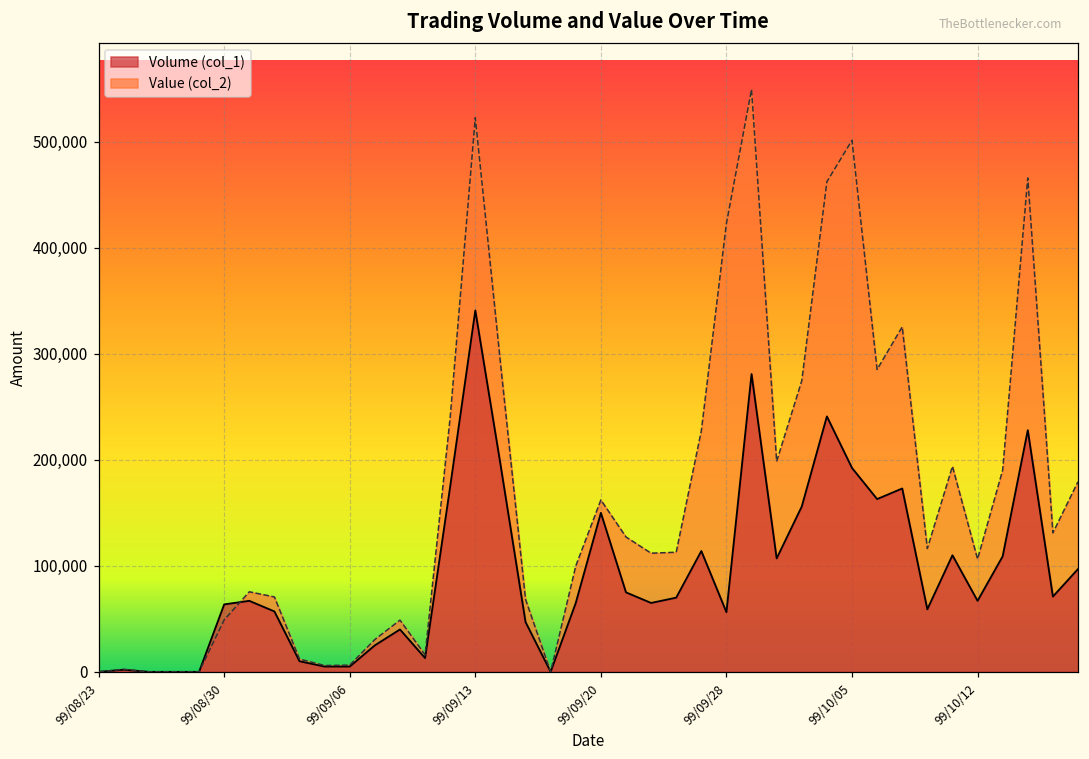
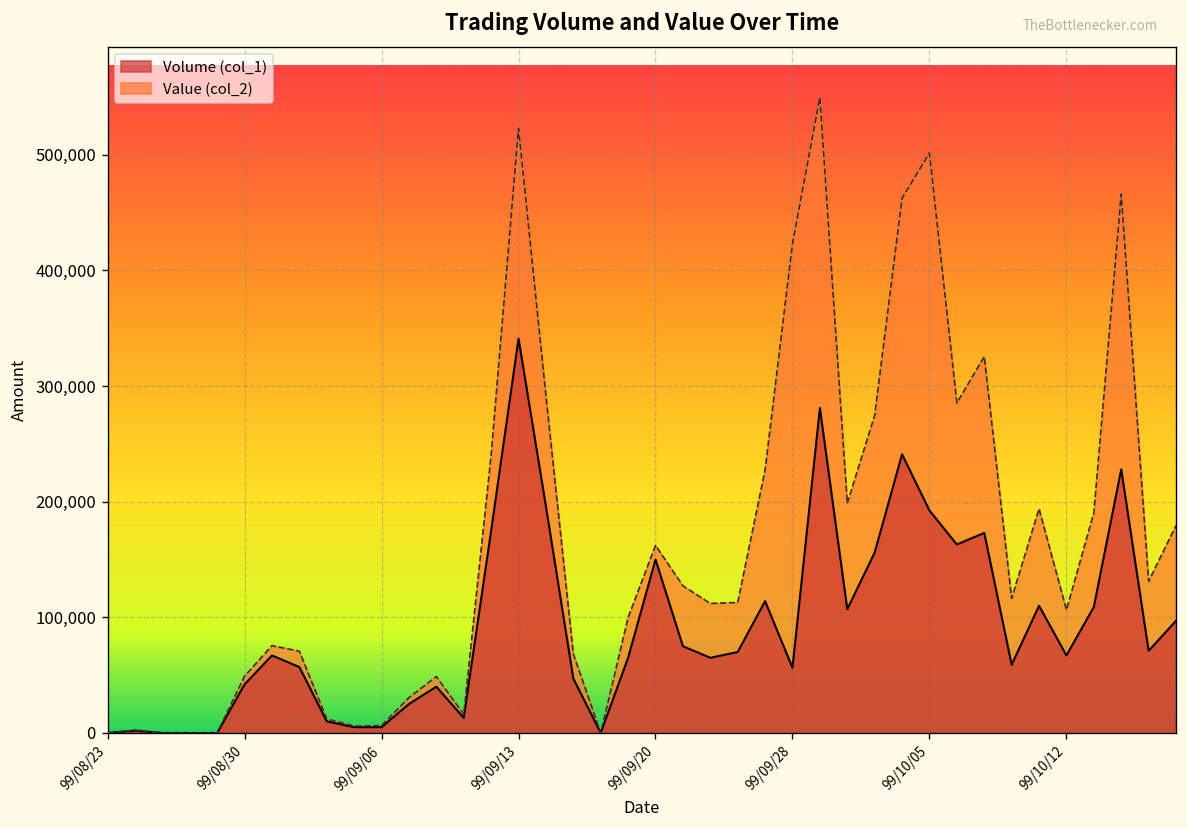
Volume (col_1), 99/08/30: 60,000 -> 40,000
